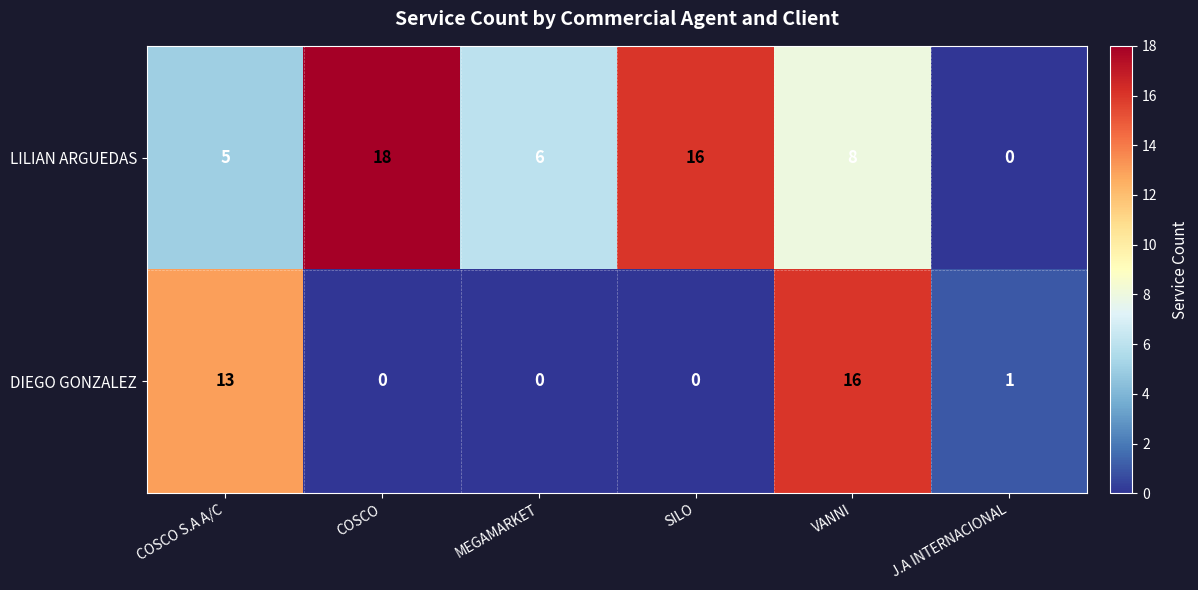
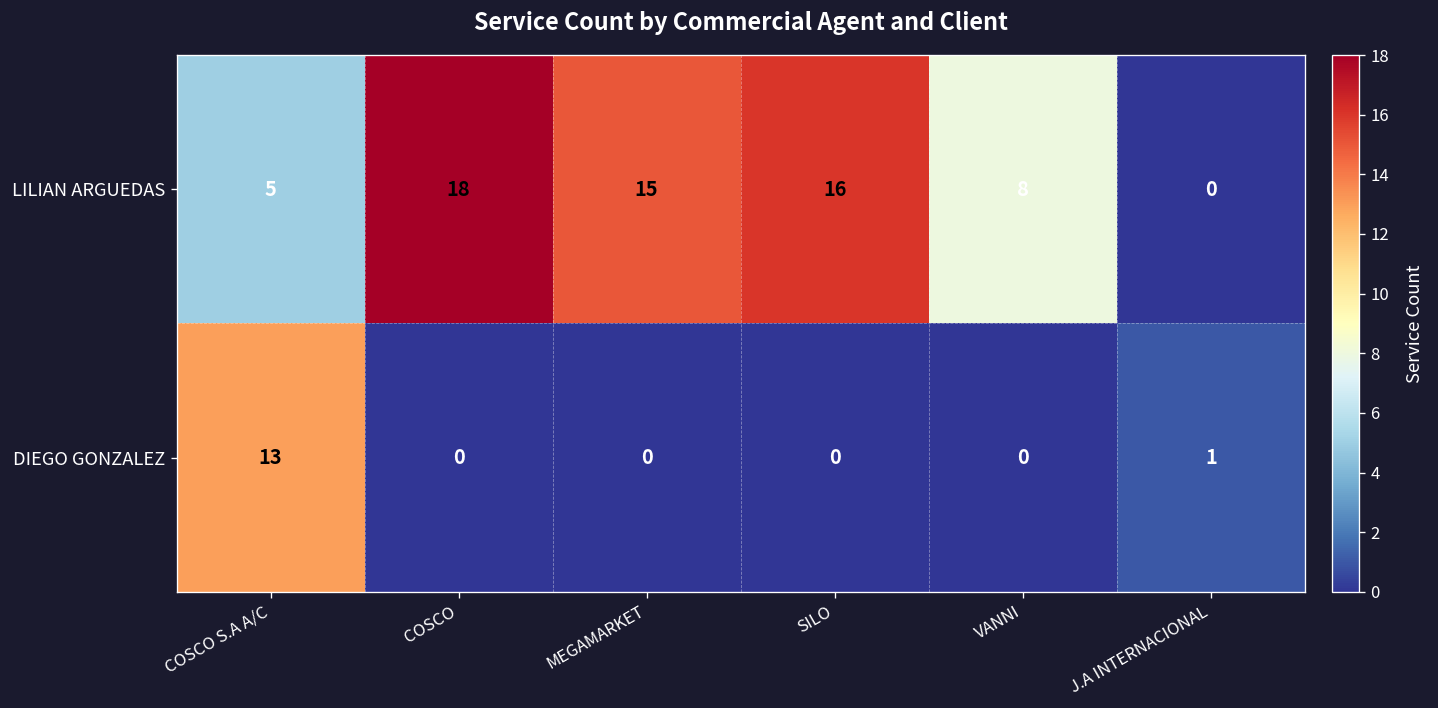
LILIAN ARGUEDAS, MEGAMARKET: 6 -> 15
DIEGO GONZALEZ, VANNI: 16 -> 0
